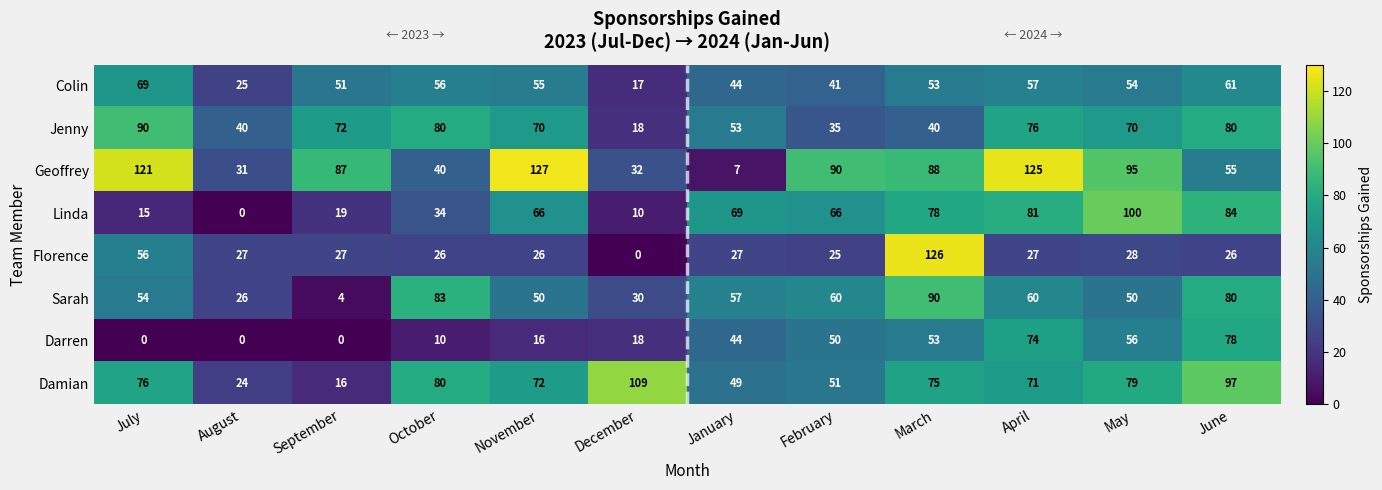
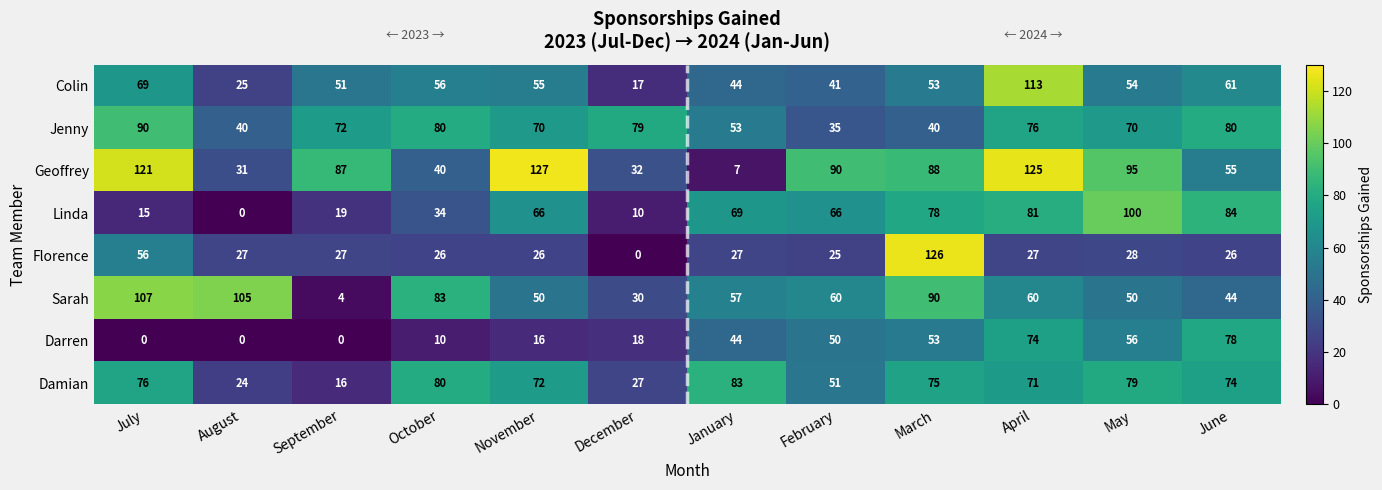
Colin, April: 57 -> 113
Jenny, December: 18 -> 79
Sarah, July: 54 -> 107
Sarah, August: 26 -> 105
Sarah, June: 80 -> 44
Damian, December: 109 -> 27
Damian, January: 49 -> 83
Damian, June: 97 -> 74
